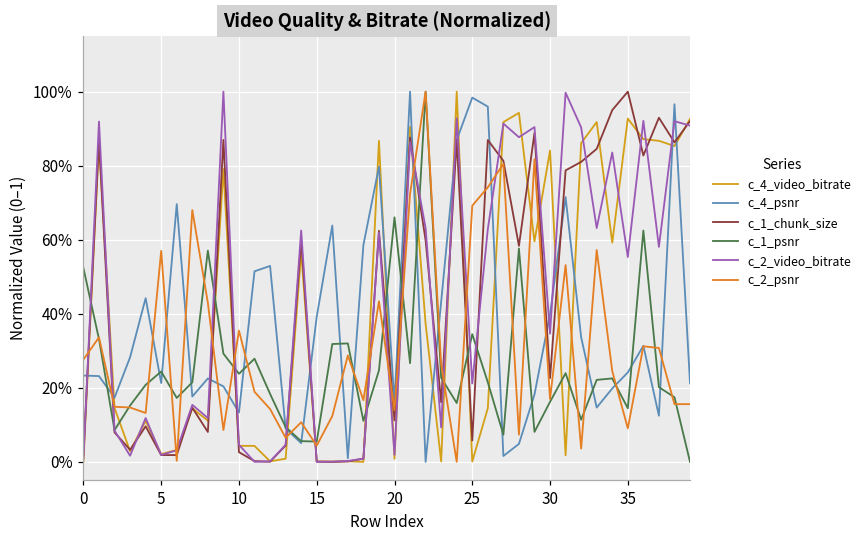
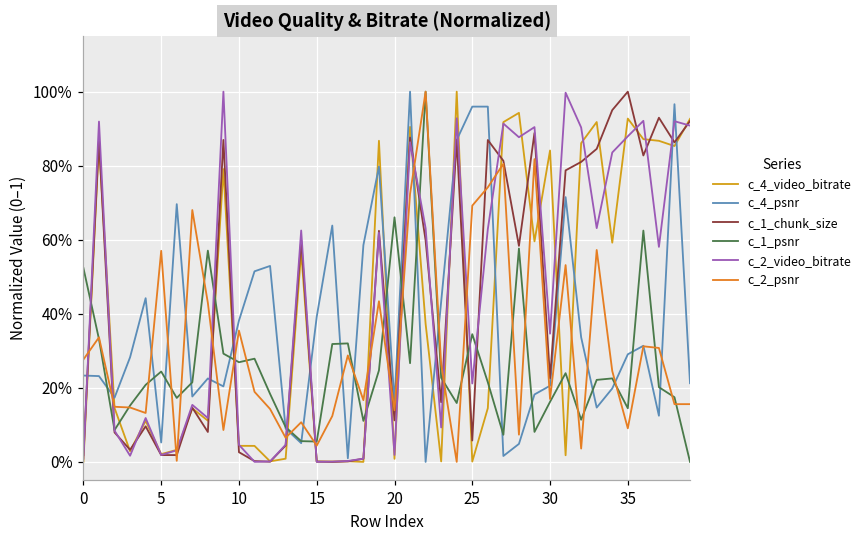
c_4_psnr, 5: 21% -> 5%
c_4_psnr, 10: 13% -> 38%
c_1_psnr, 10: 24% -> 27%
c_4_psnr, 25: 98% -> 96%
c_4_psnr, 30: 40% -> 21%
c_4_psnr, 35: 24% -> 29%
c_2_video_bitrate, 35: 55% -> 88%
